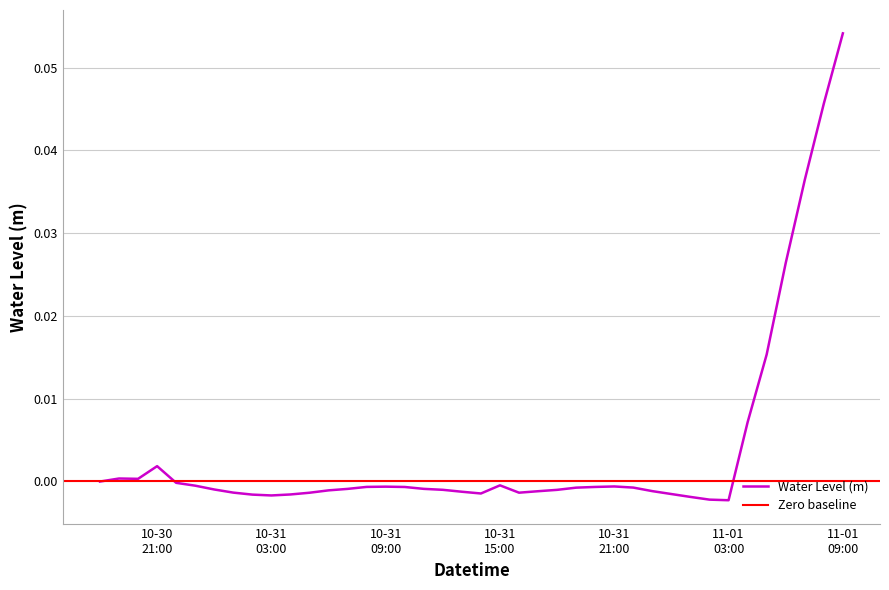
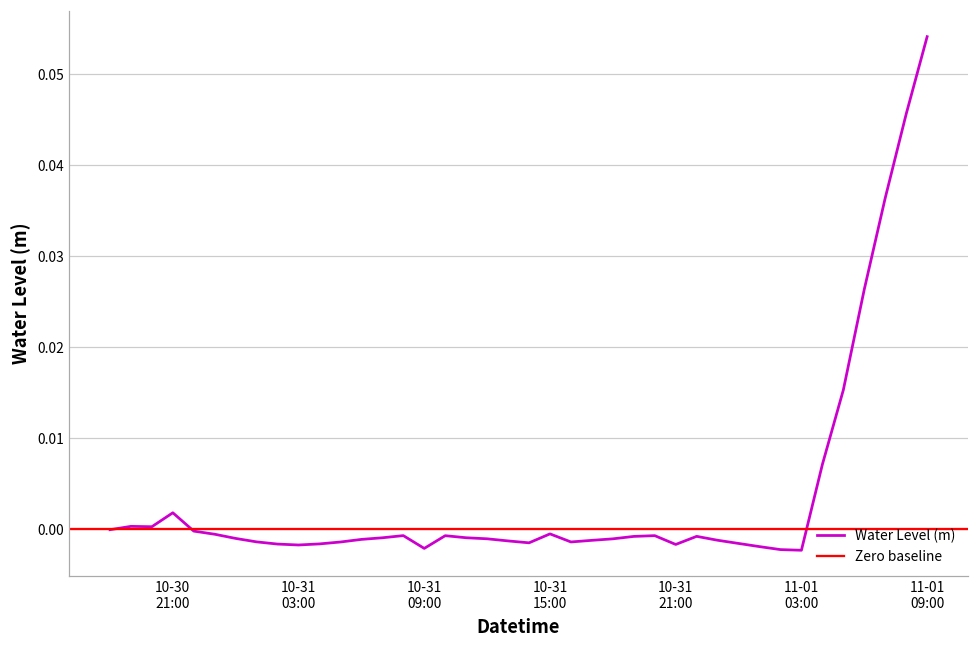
10-31 09:00: -0.001 -> -0.002
10-31 21:00: -0.001 -> -0.002
